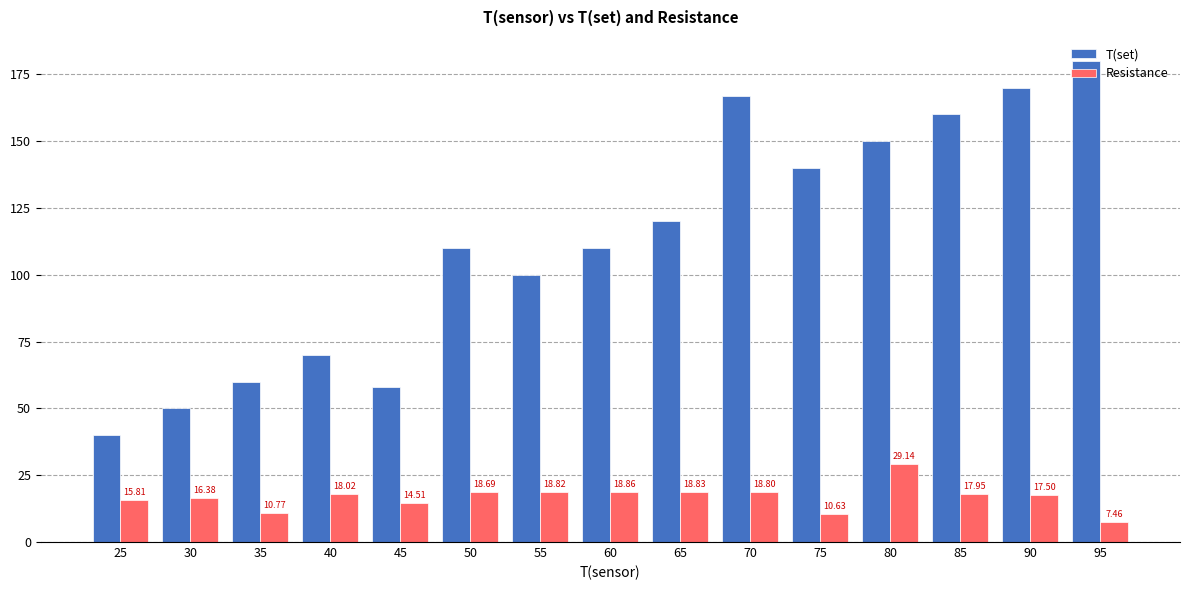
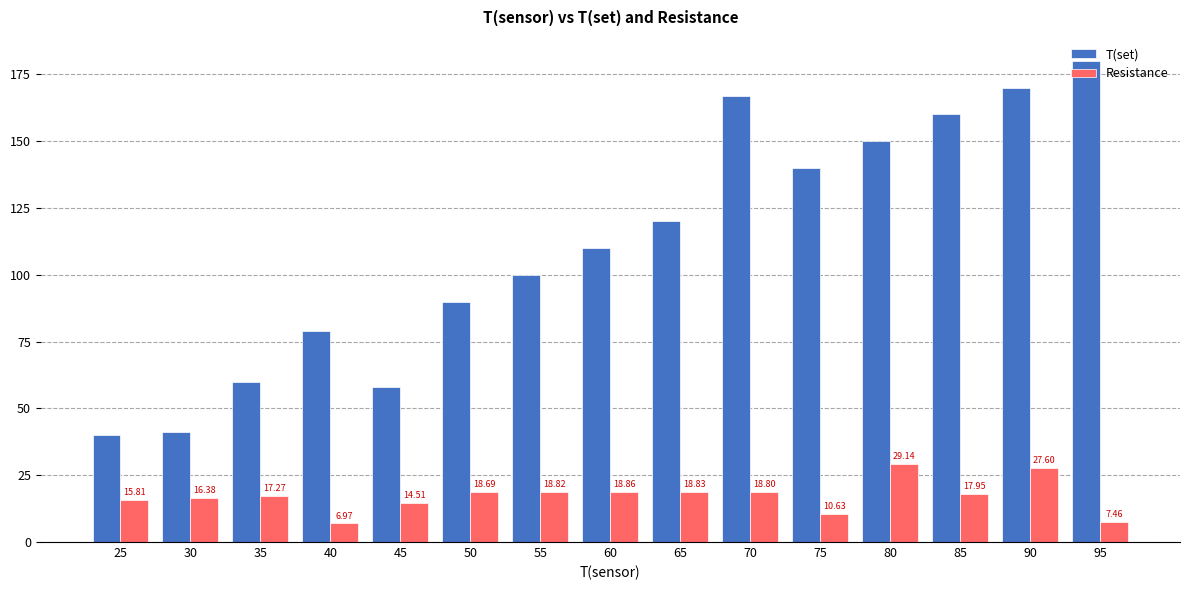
T(set), 30: 50 -> 41
Resistance, 35: 10.77 -> 17.27
T(set), 40: 70 -> 79
Resistance, 40: 18.02 -> 6.97
T(set), 50: 110 -> 90
Resistance, 90: 17.50 -> 27.60
